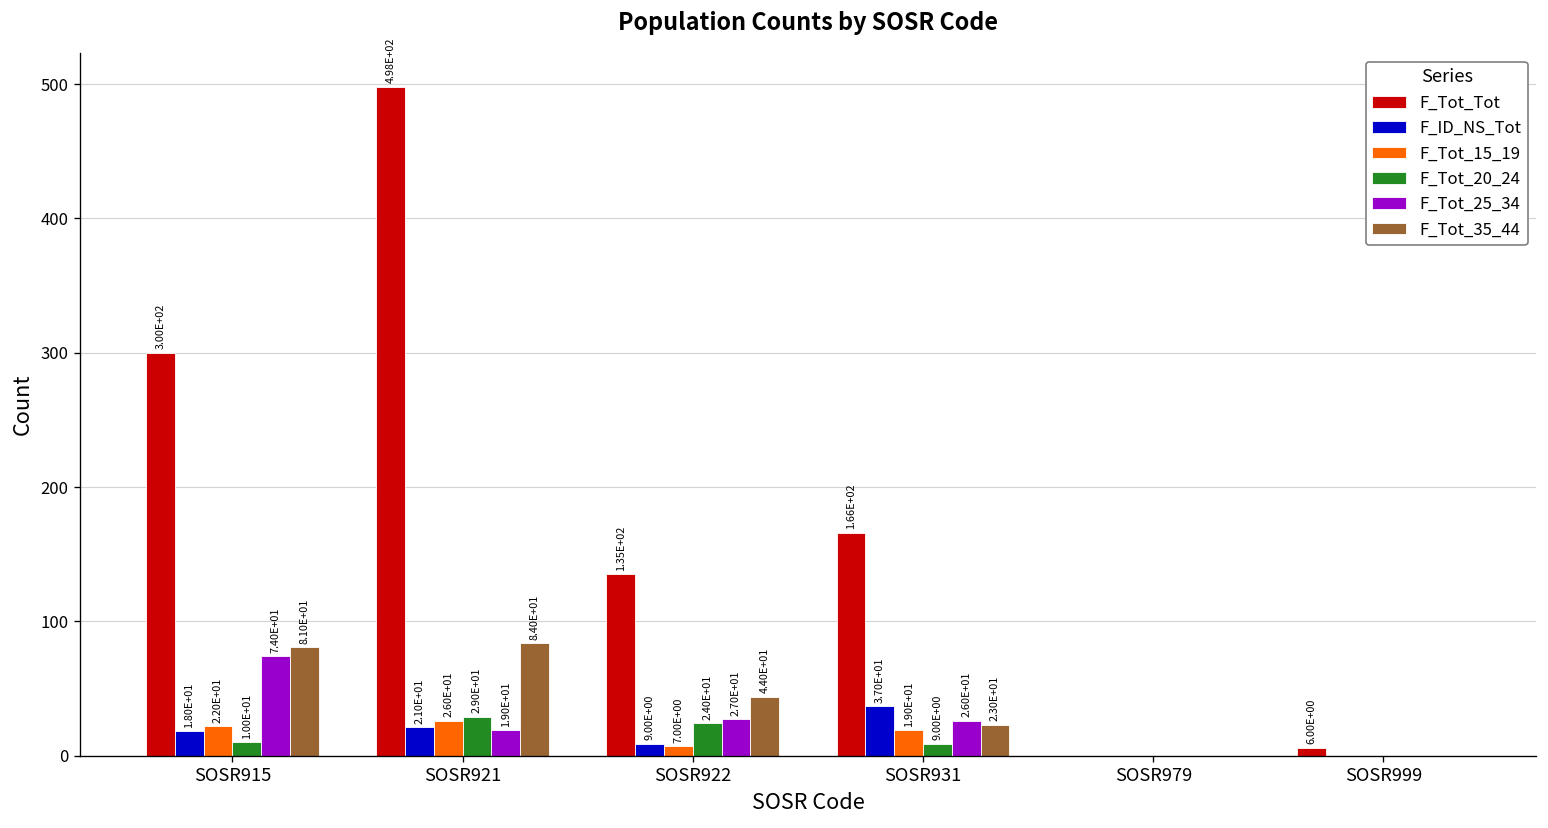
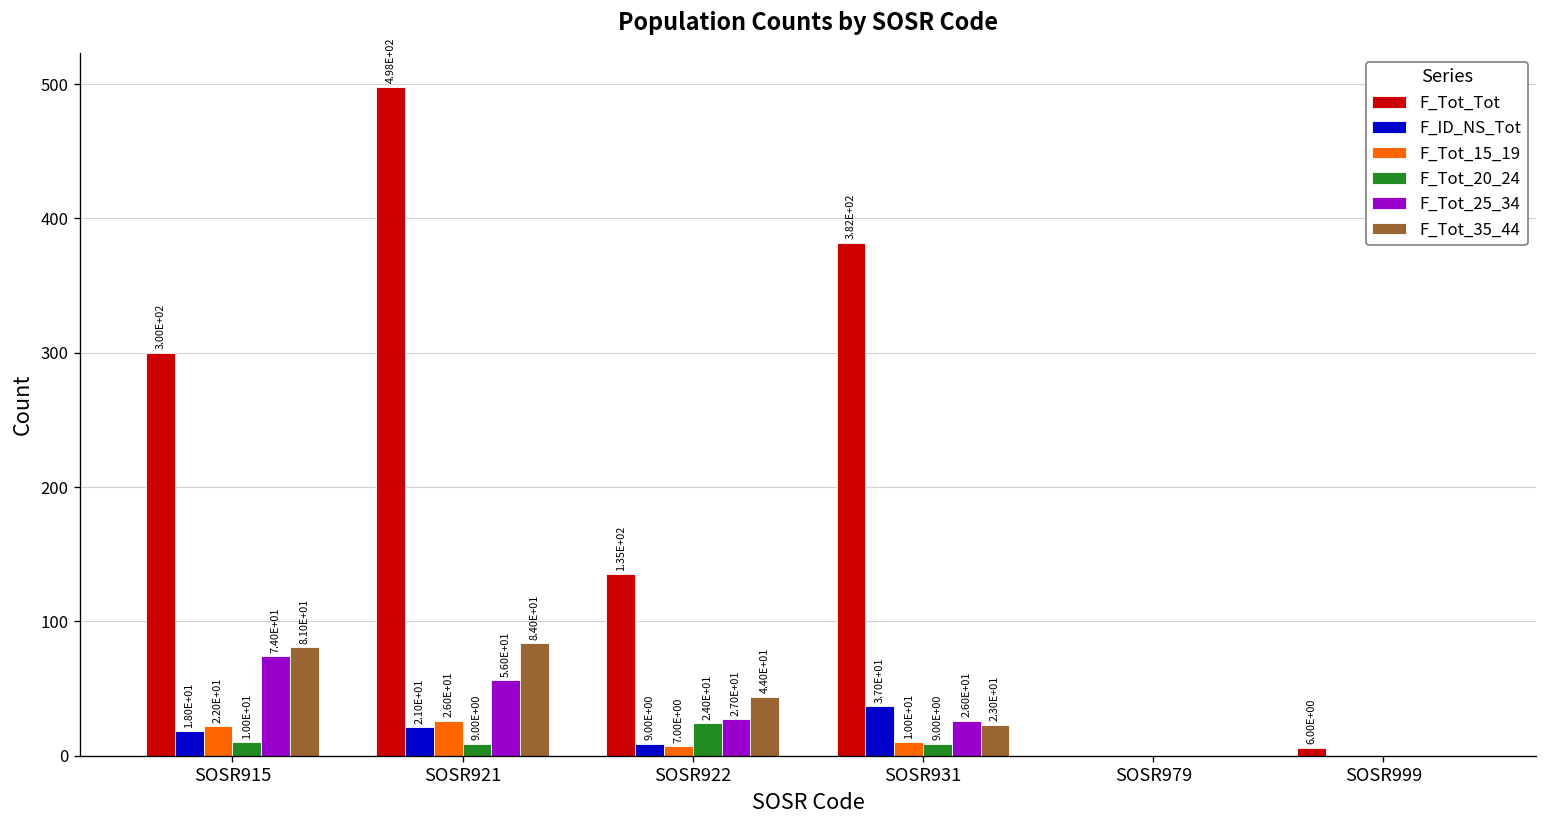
F_Tot_20_24, SOSR921: 2.90E+01 -> 9.00E+00
F_Tot_25_34, SOSR921: 1.90E+01 -> 5.60E+01
F_Tot_Tot, SOSR931: 1.66E+02 -> 3.82E+02
F_Tot_15_19, SOSR931: 1.90E+01 -> 1.00E+01
